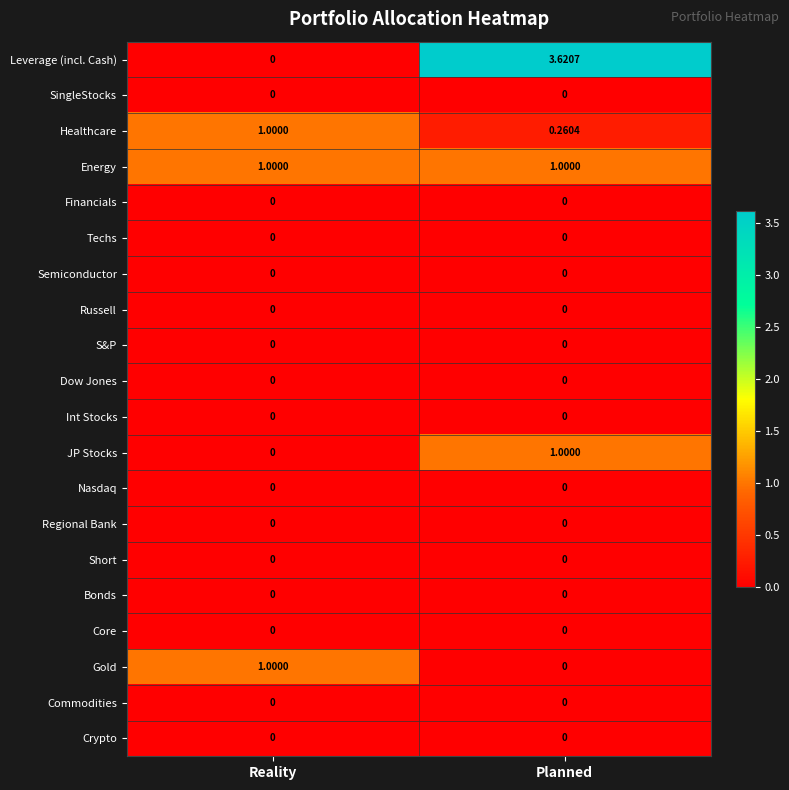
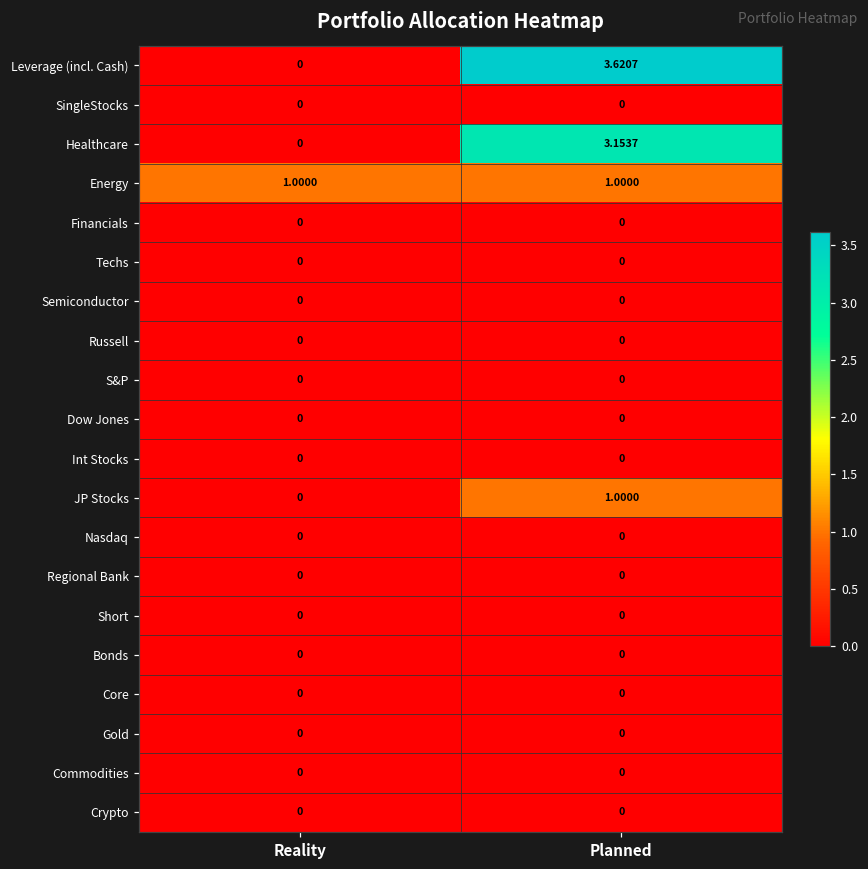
Healthcare, Reality: 1.0000 -> 0
Healthcare, Planned: 0.2604 -> 3.1537
Gold, Reality: 1.0000 -> 0
